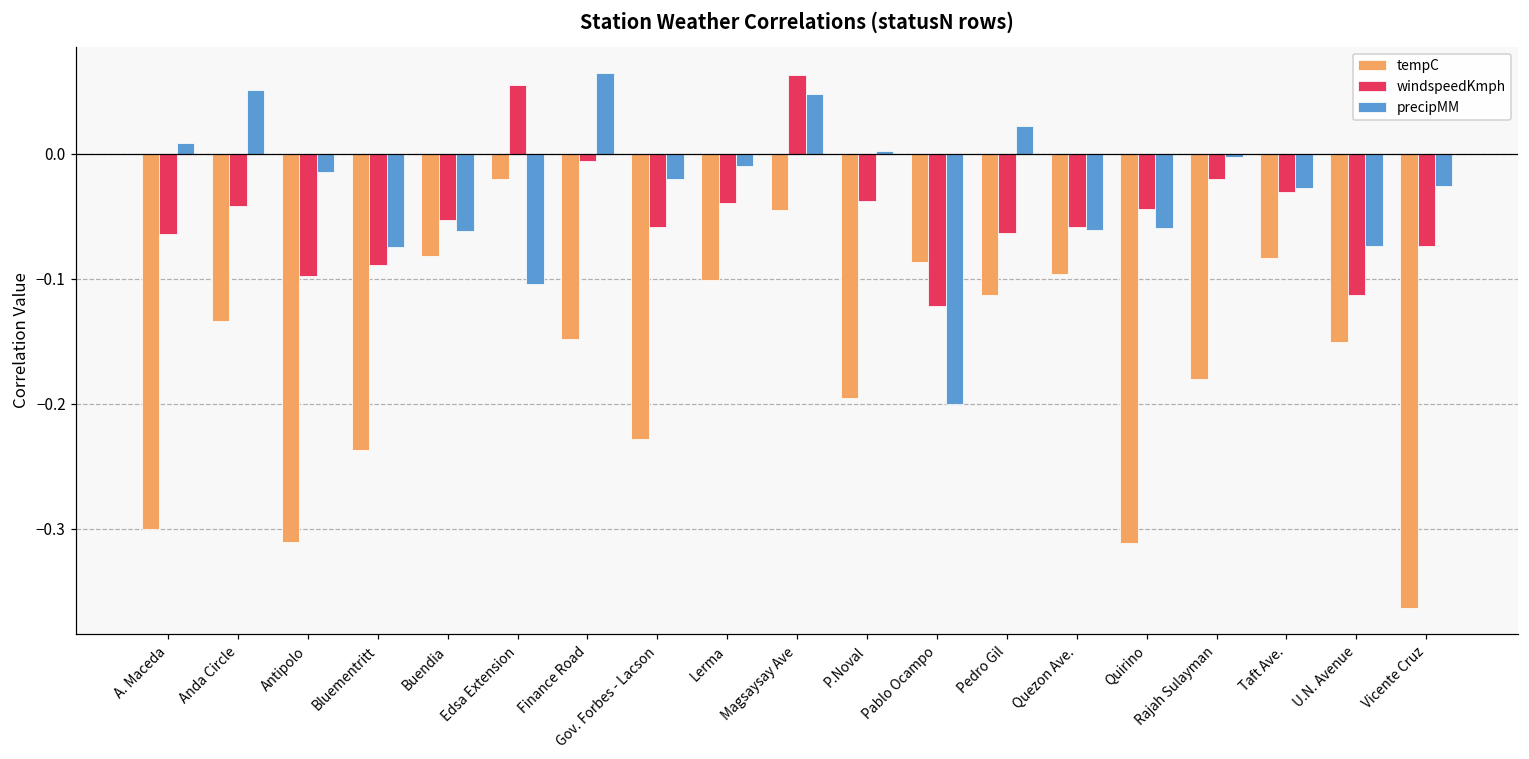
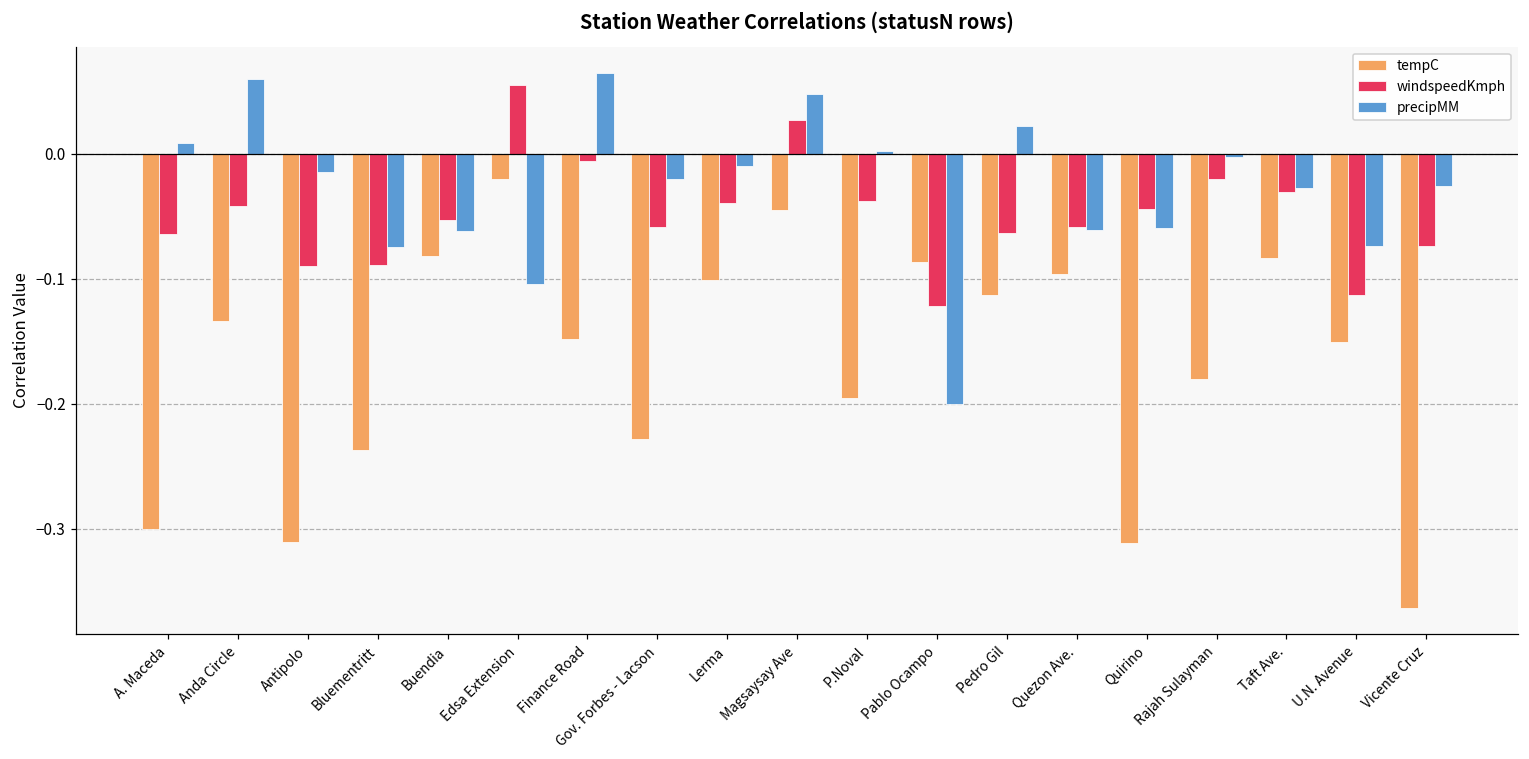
precipMM, Anda Circle: 0.051 -> 0.060
windspeedKmph, Antipolo: -0.098 -> -0.089
windspeedKmph, Magsaysay Ave: 0.063 -> 0.027
